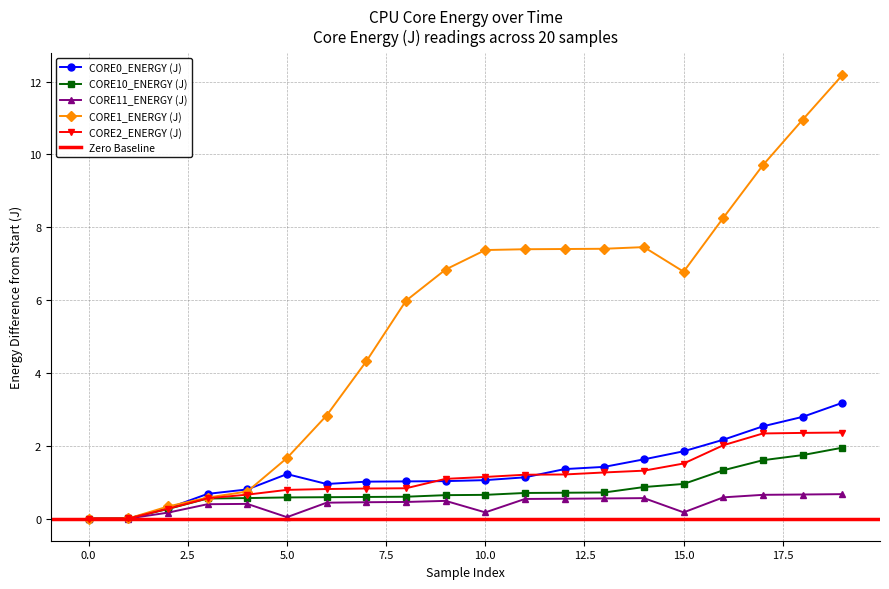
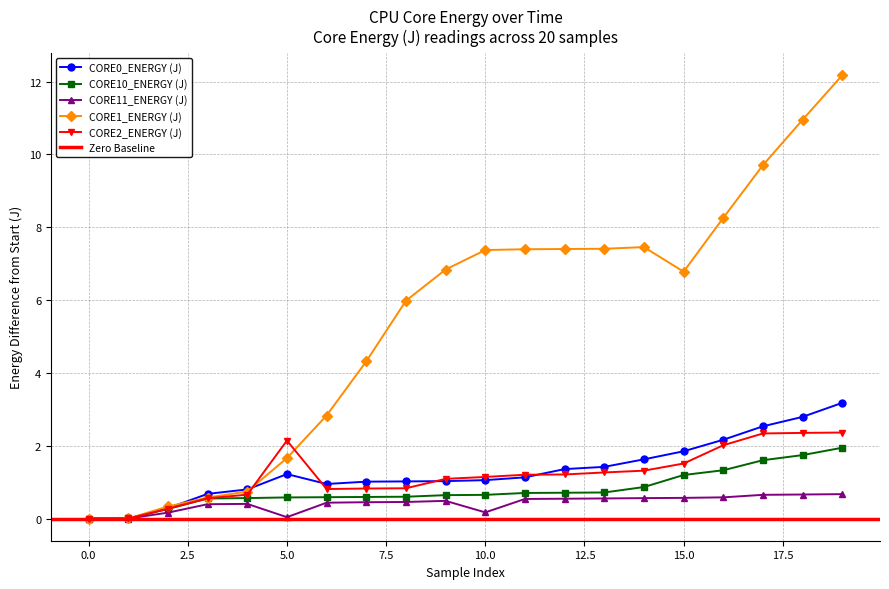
CORE2_ENERGY (J), 5.0: 0.8 -> 2.1
CORE10_ENERGY (J), 15.0: 1.0 -> 1.2
CORE11_ENERGY (J), 15.0: 0.2 -> 0.6
